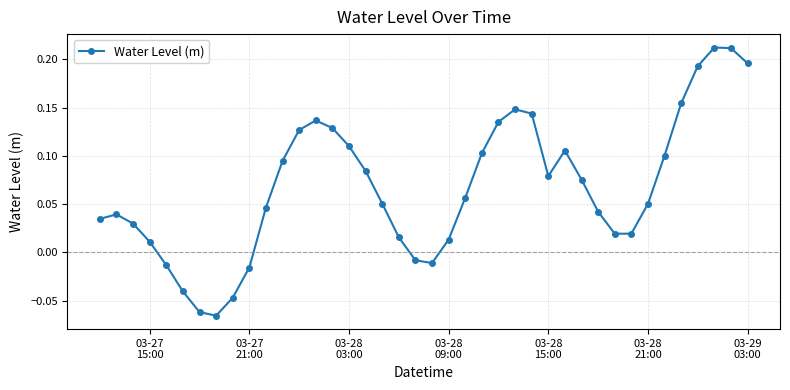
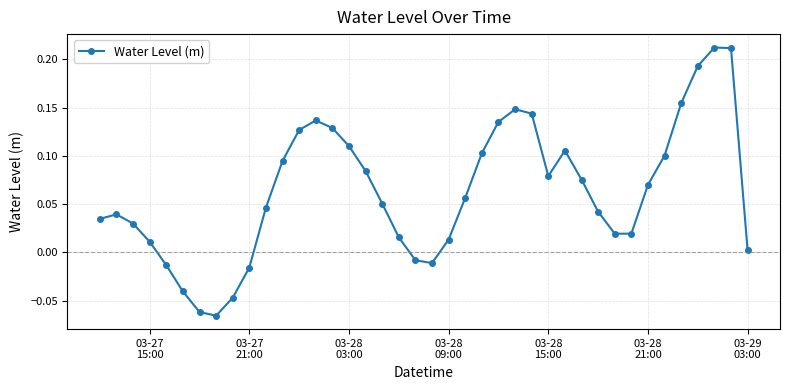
03-28 21:00: 0.05 -> 0.07
03-29 03:00: 0.20 -> 0.00
